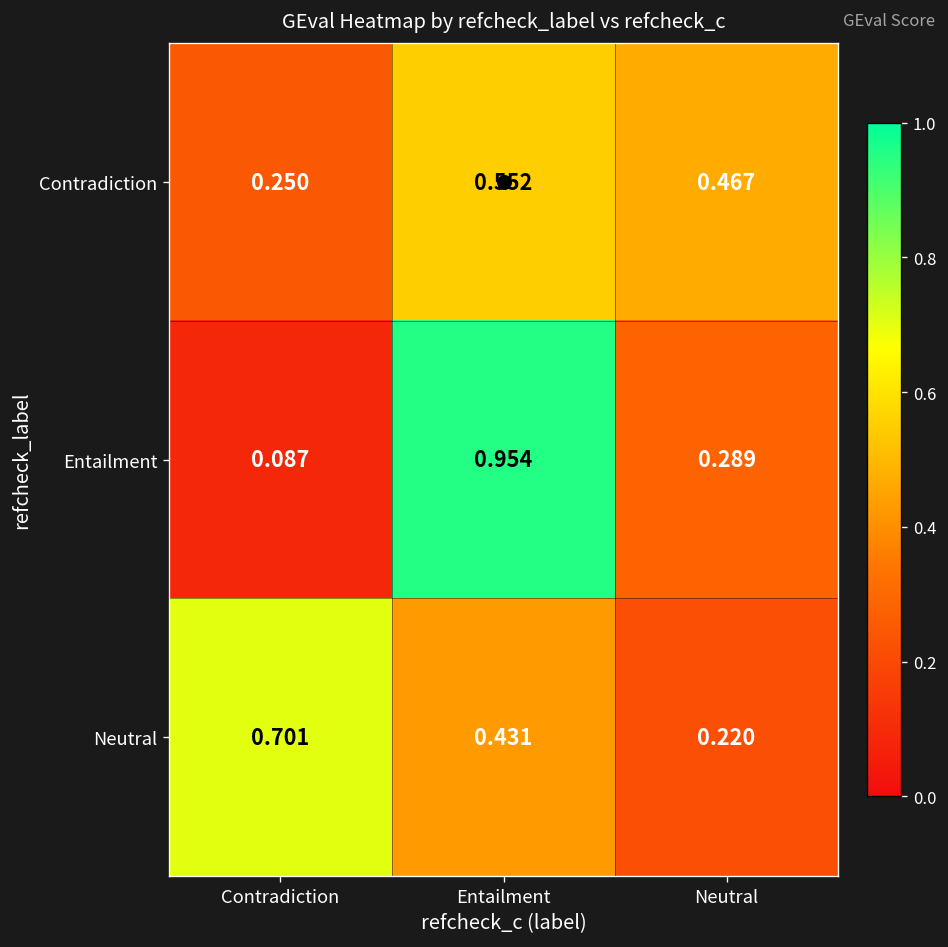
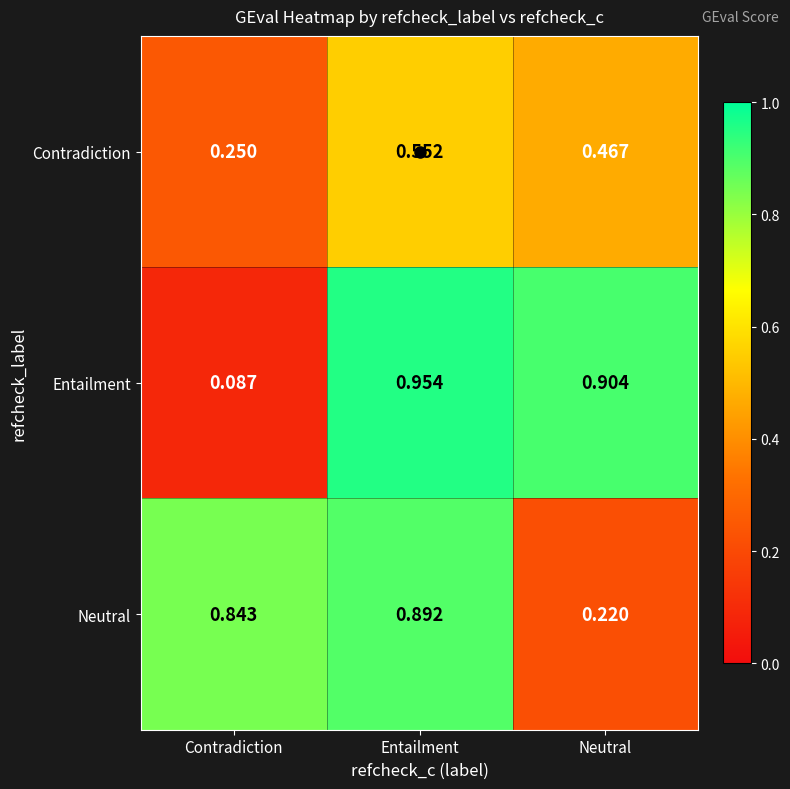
Entailment, Neutral: 0.289 -> 0.904
Neutral, Contradiction: 0.701 -> 0.843
Neutral, Entailment: 0.431 -> 0.892
